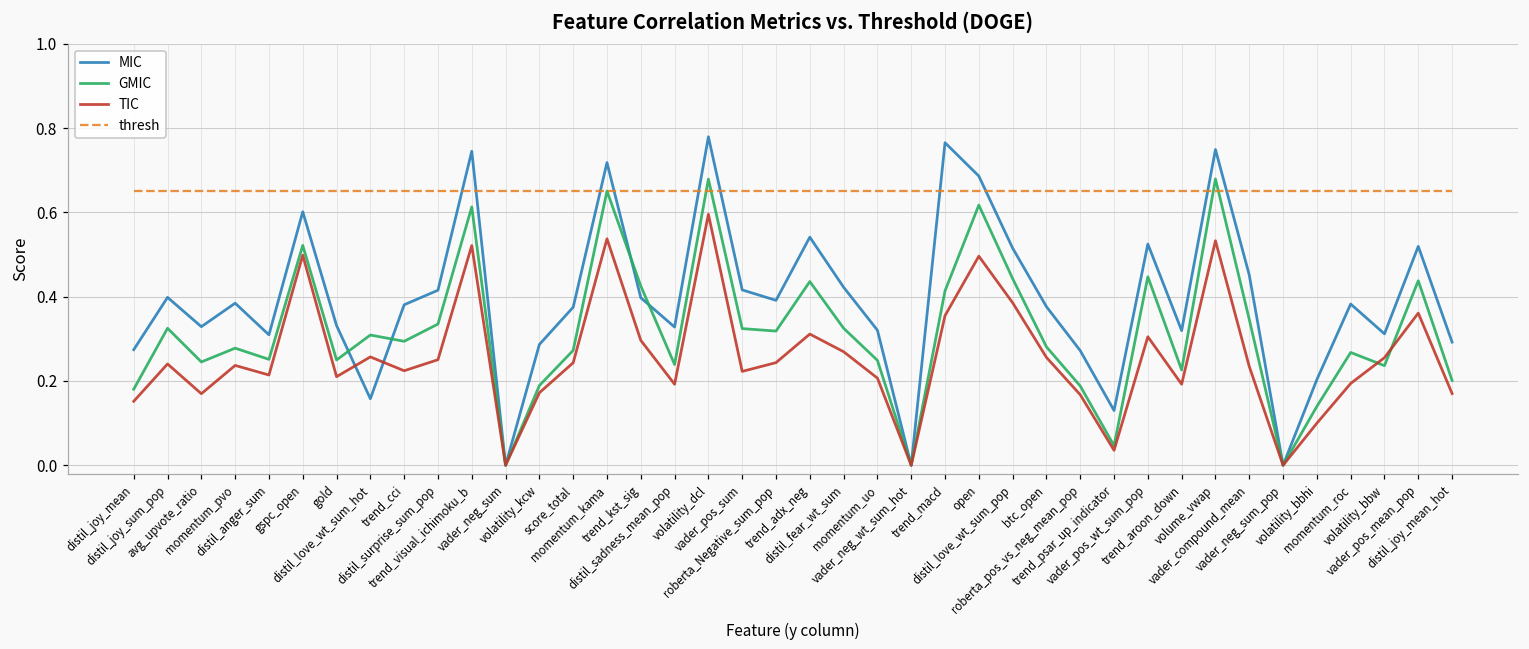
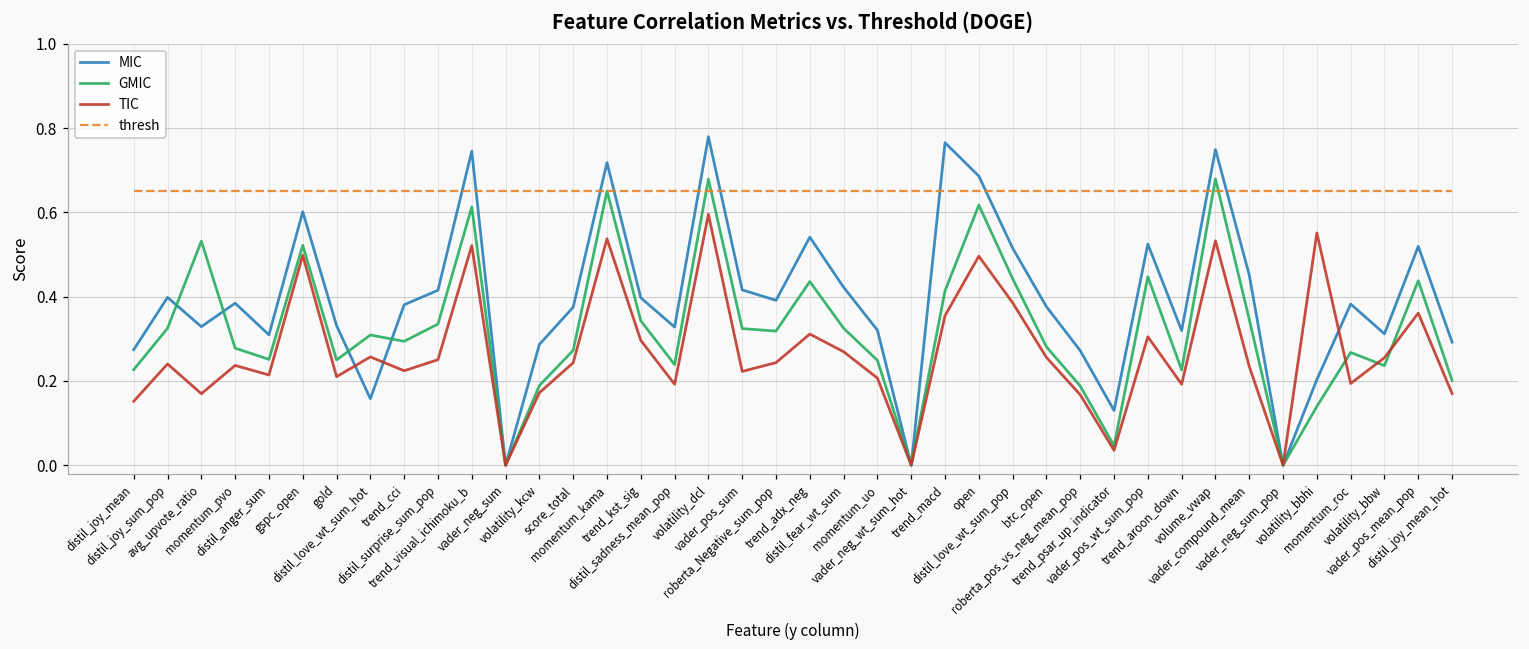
GMIC, distil_joy_mean: 0.18 -> 0.23
GMIC, avg_upvote_ratio: 0.25 -> 0.53
GMIC, trend_kst_sig: 0.43 -> 0.34
TIC, volatility_bbhi: 0.10 -> 0.55
